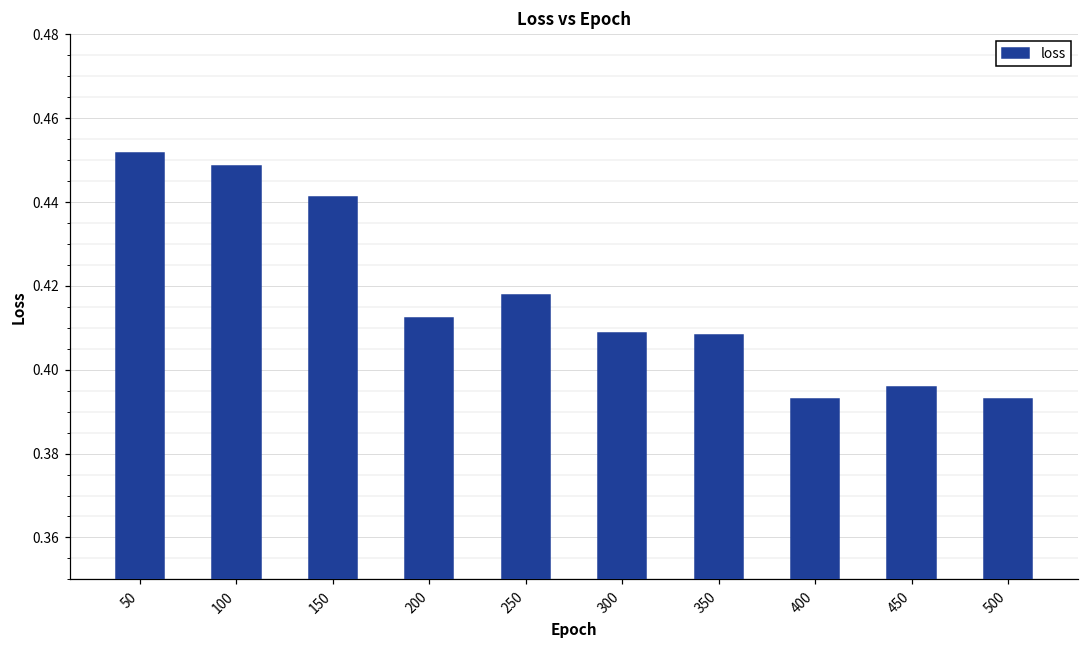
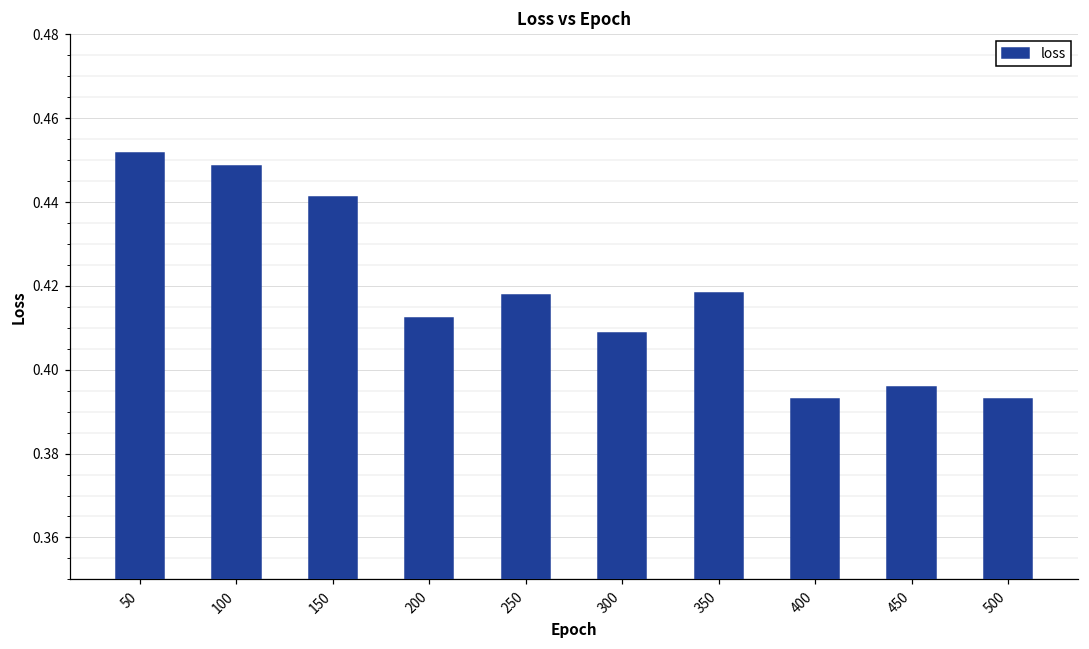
350: 0.408 -> 0.418
